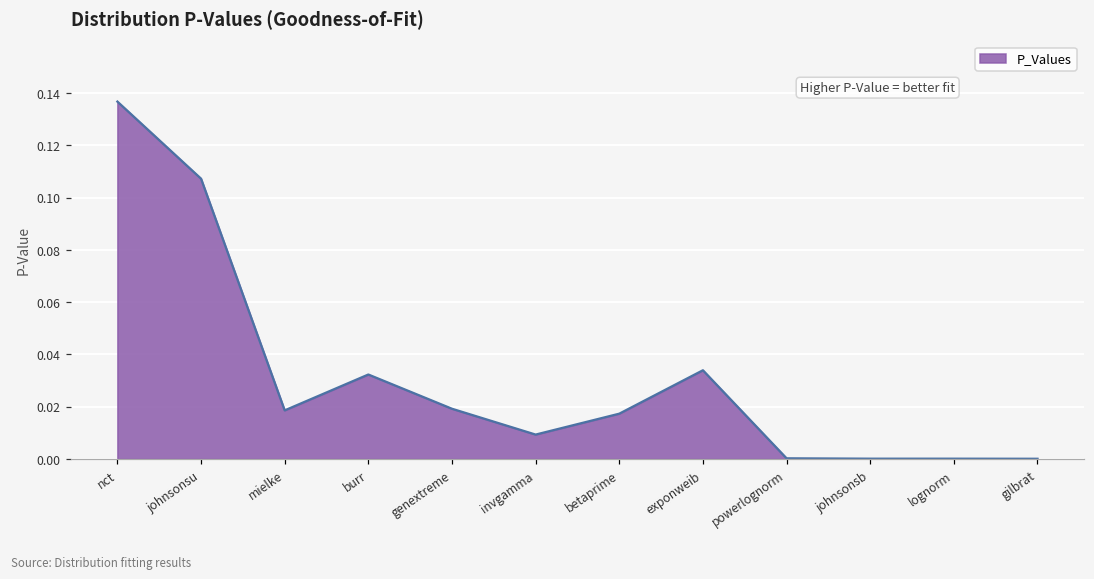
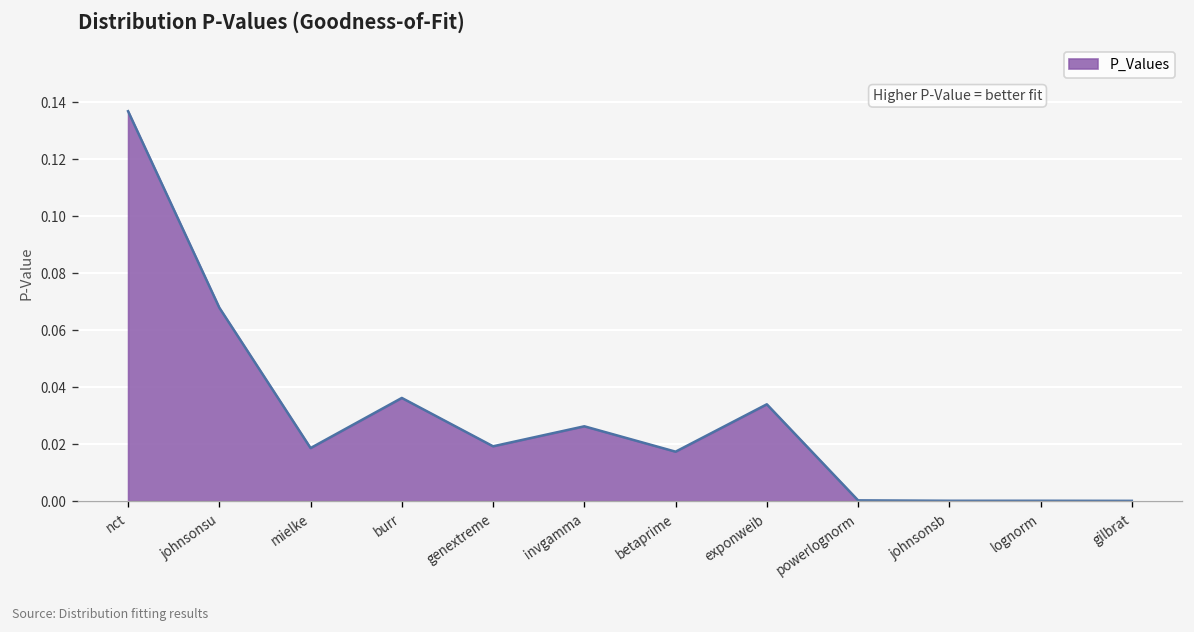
johnsonsu: 0.107 -> 0.068
burr: 0.032 -> 0.036
invgamma: 0.009 -> 0.026
